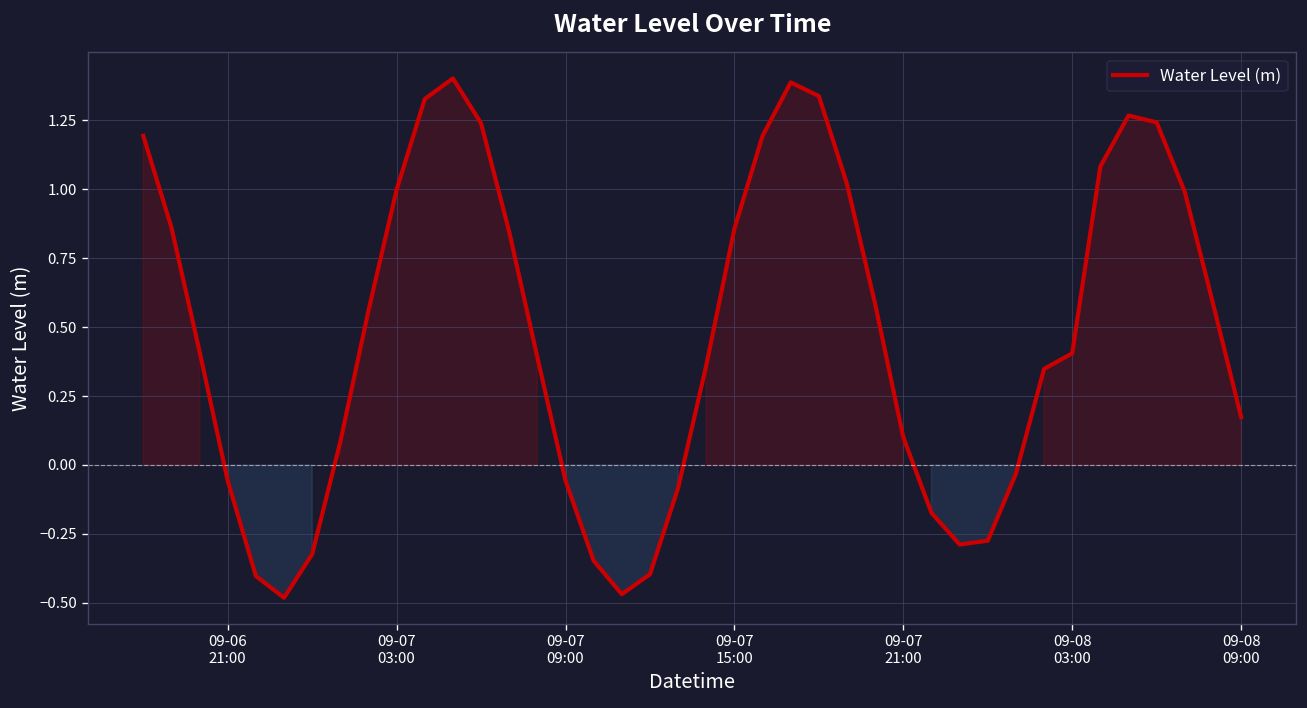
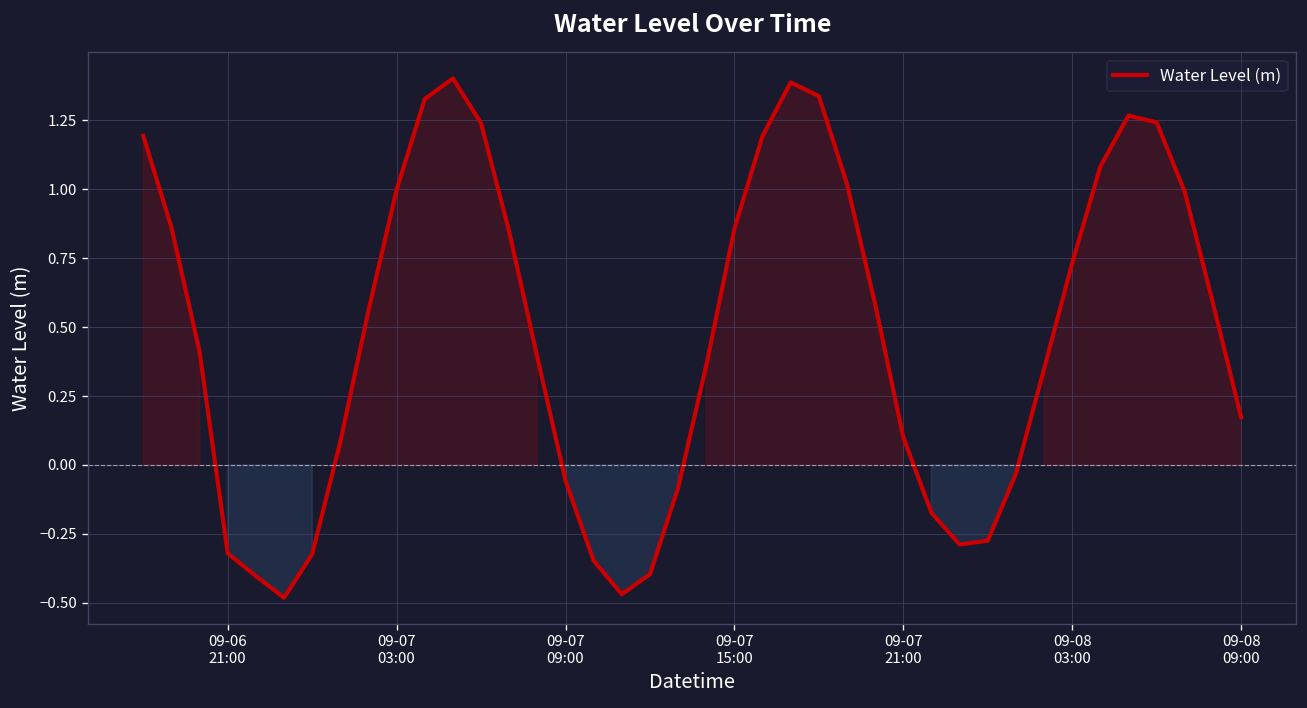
09-06 21:00: -0.06 -> -0.32
09-08 03:00: 0.41 -> 0.73
